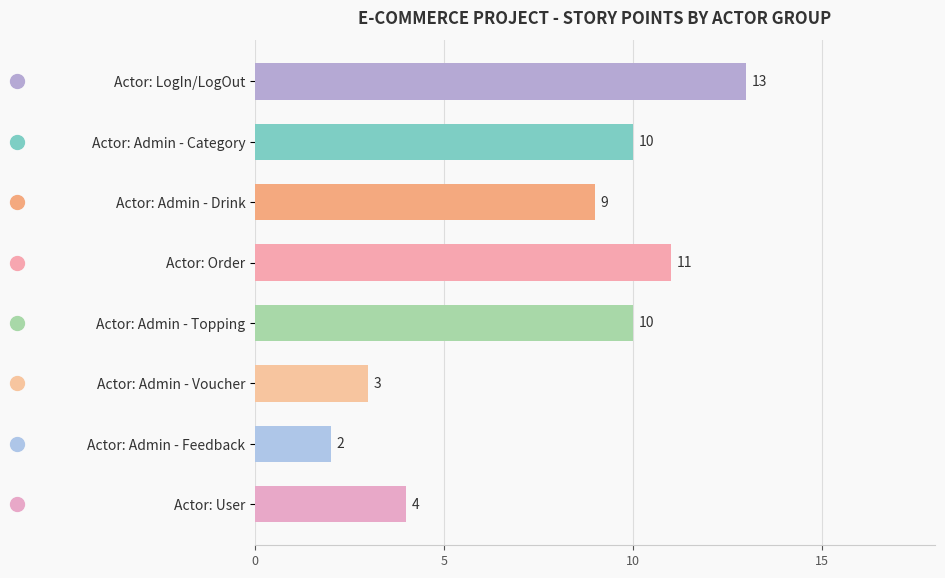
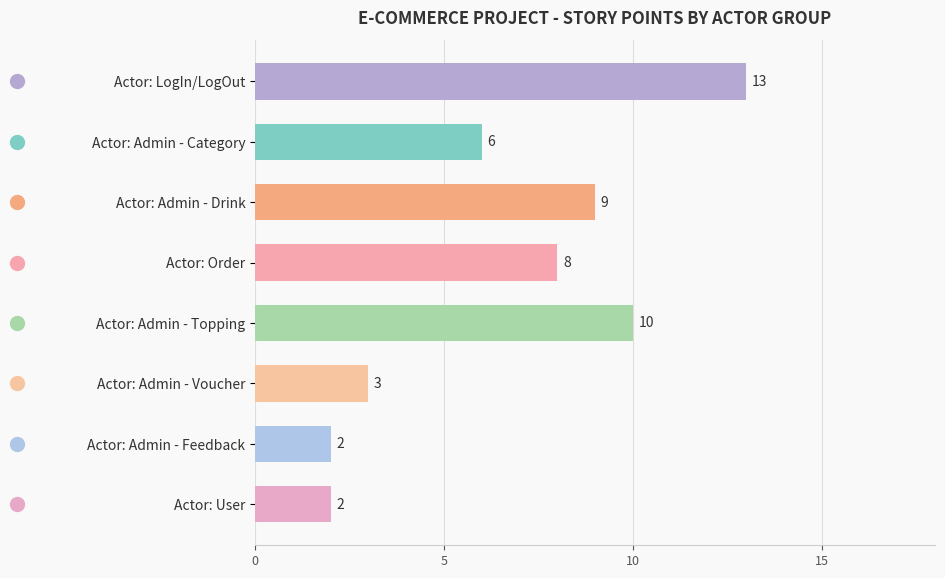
Actor: Admin - Category: 10 -> 6
Actor: Order: 11 -> 8
Actor: User: 4 -> 2
